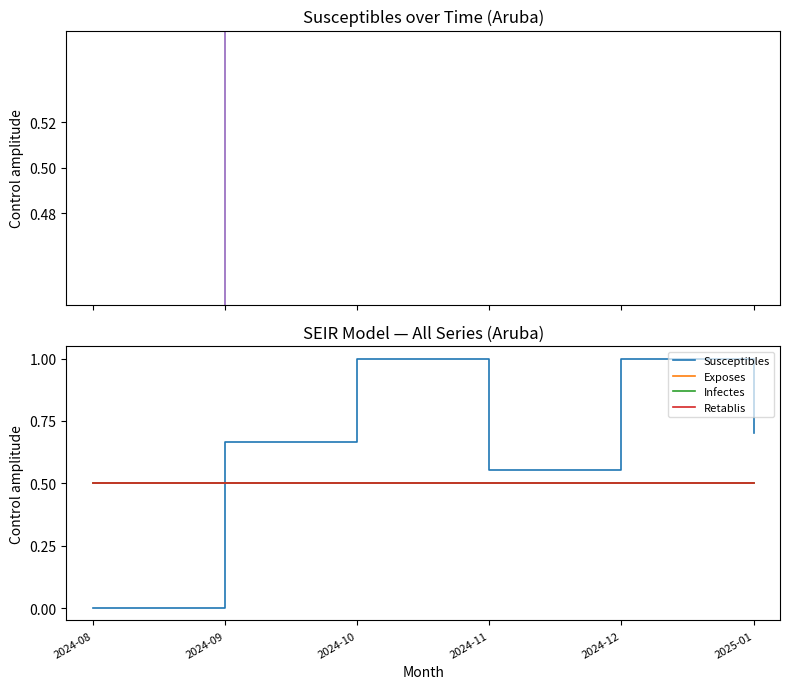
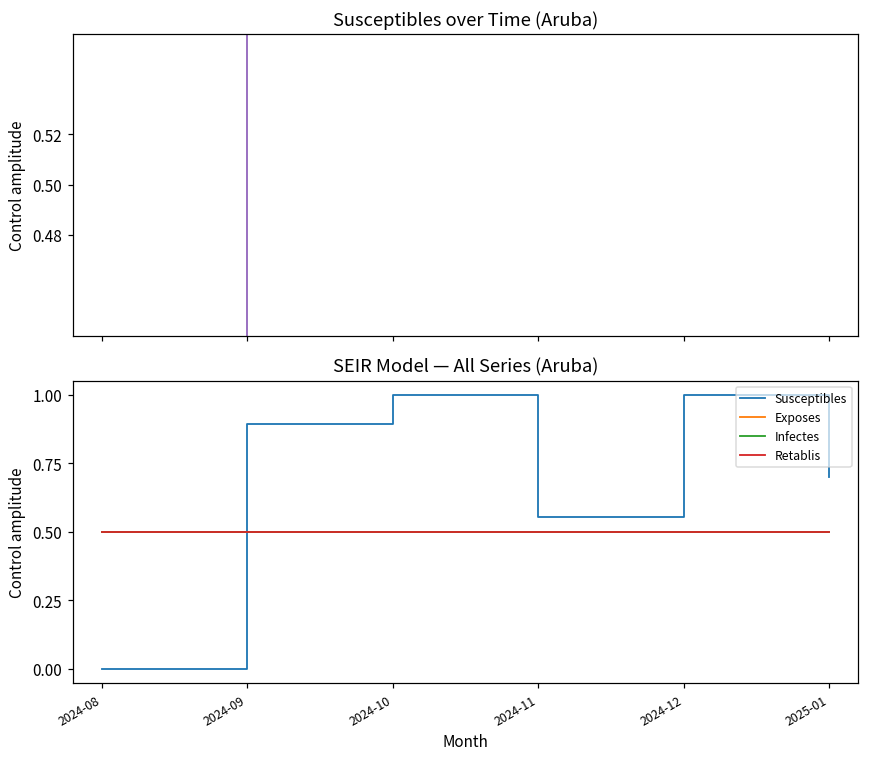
SEIR Model — All Series (Aruba), Susceptibles, 2024-09: 0.67 -> 0.89
